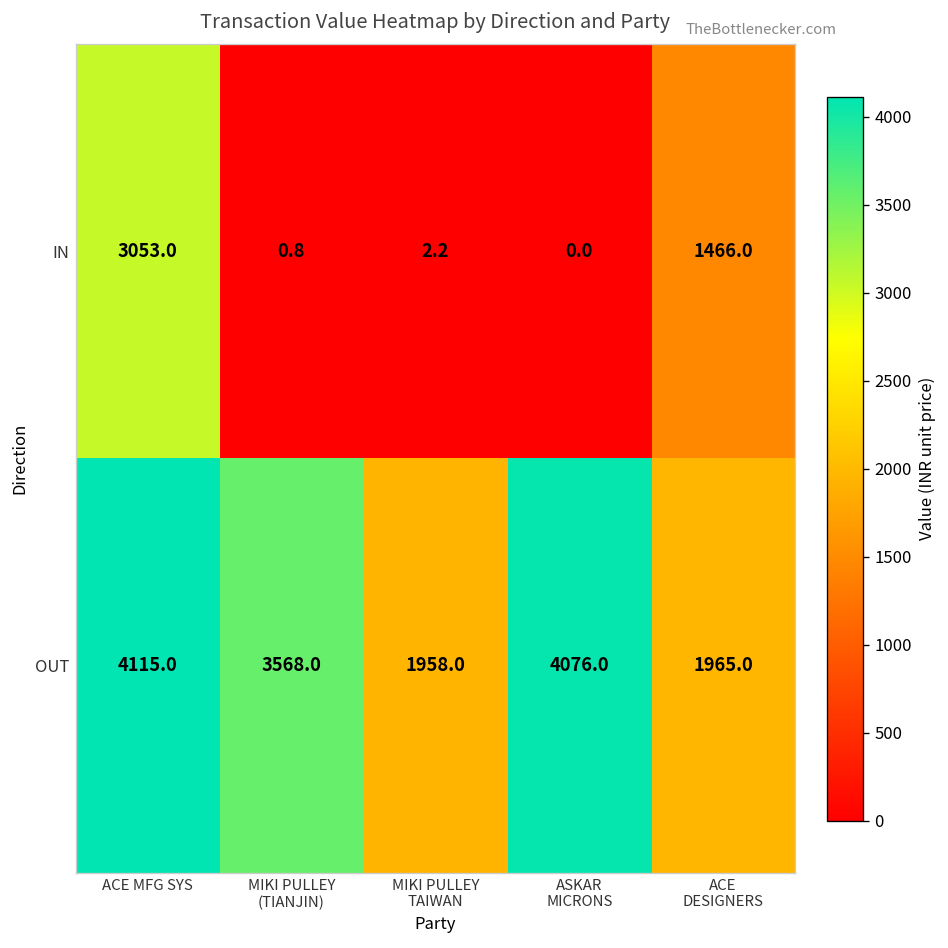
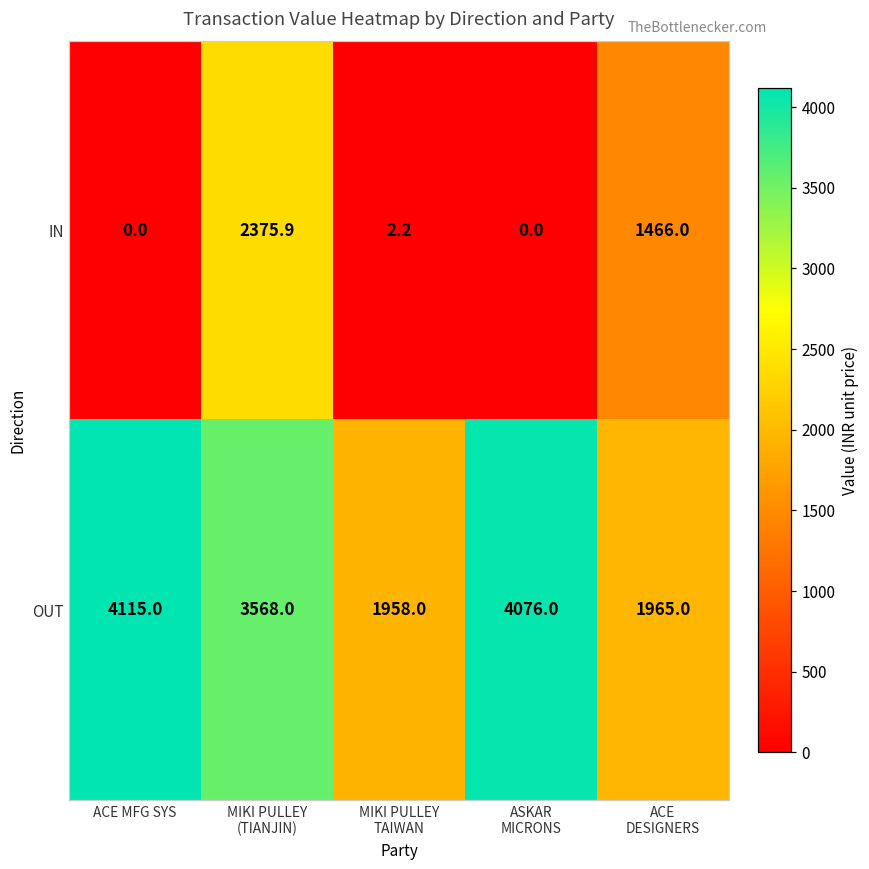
IN, ACE MFG SYS: 3053.0 -> 0.0
IN, MIKI PULLEY (TIANJIN): 0.8 -> 2375.9
